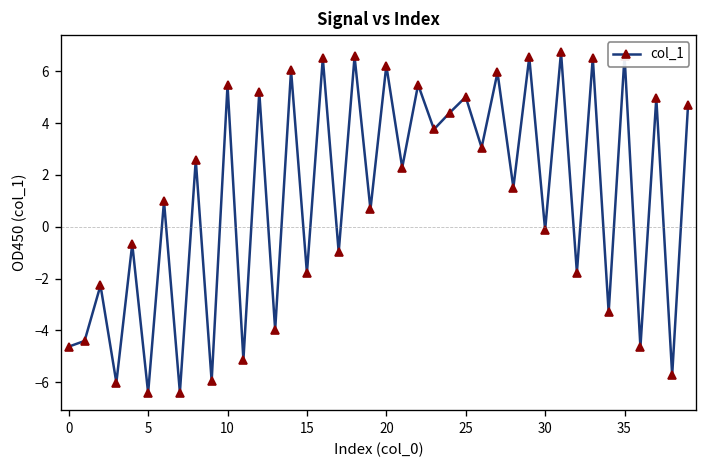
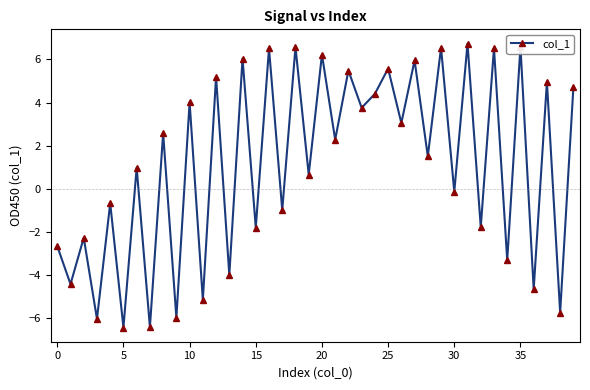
0: -4.6 -> -2.7
10: 5.5 -> 4.0
25: 5.0 -> 5.6
